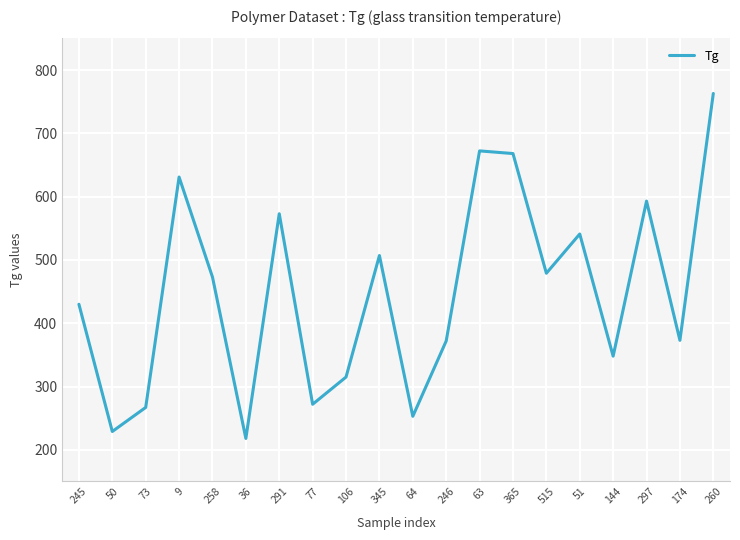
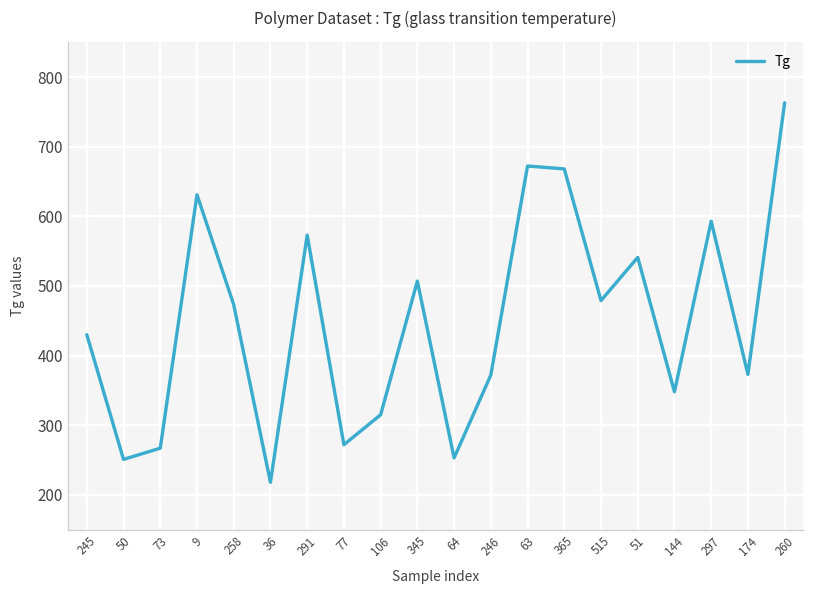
50: 230 -> 250
